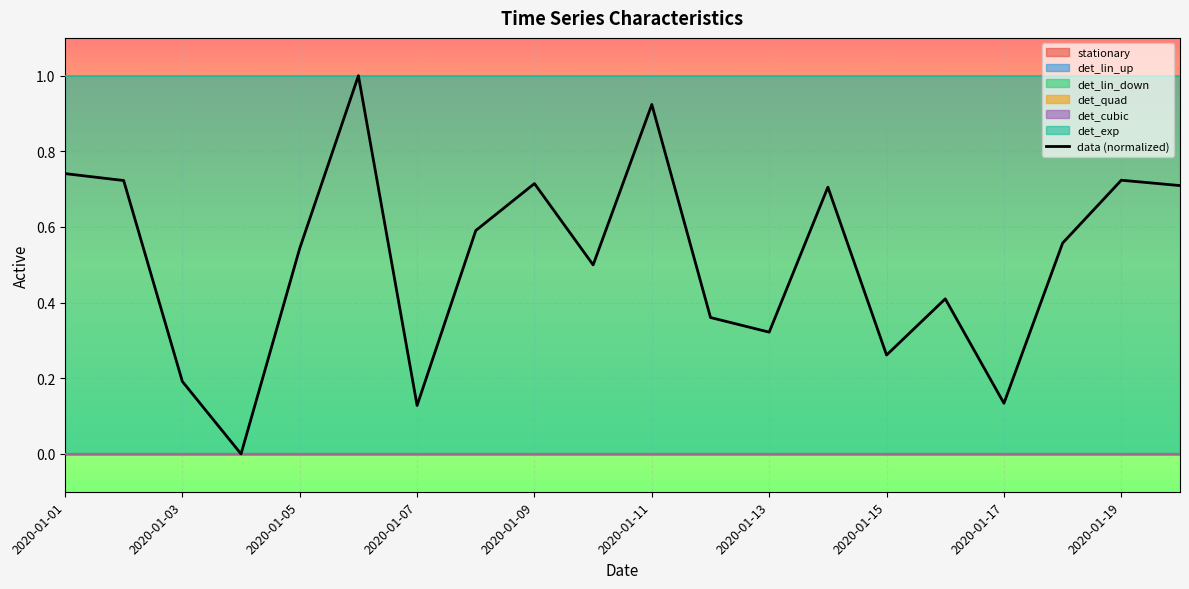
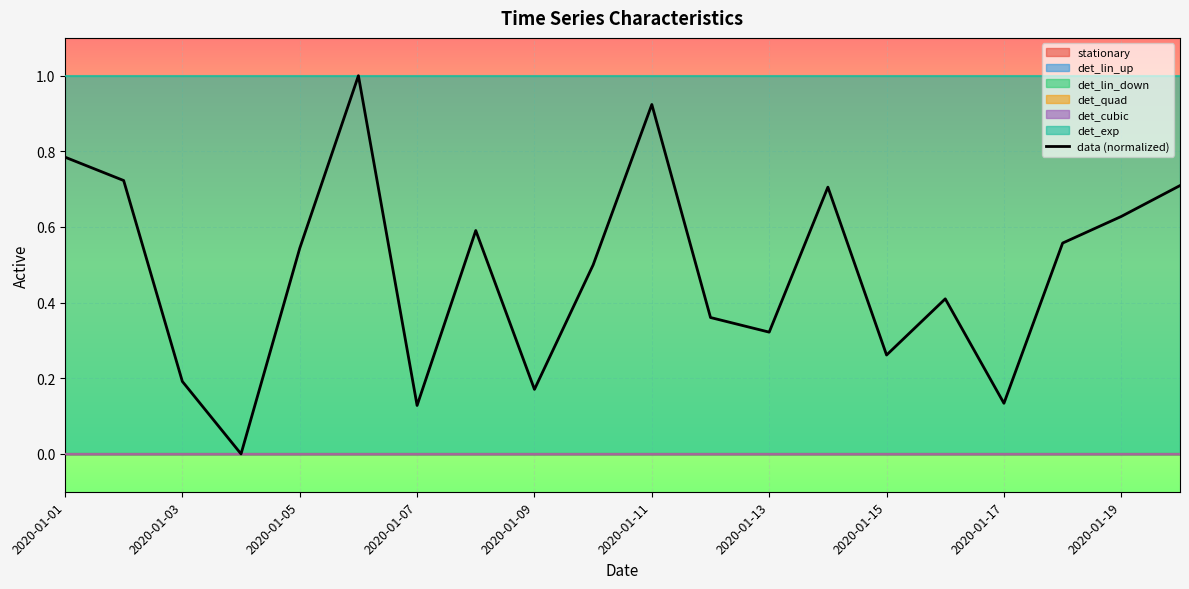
data (normalized), 2020-01-01: 0.74 -> 0.78
data (normalized), 2020-01-09: 0.71 -> 0.17
data (normalized), 2020-01-19: 0.72 -> 0.63
